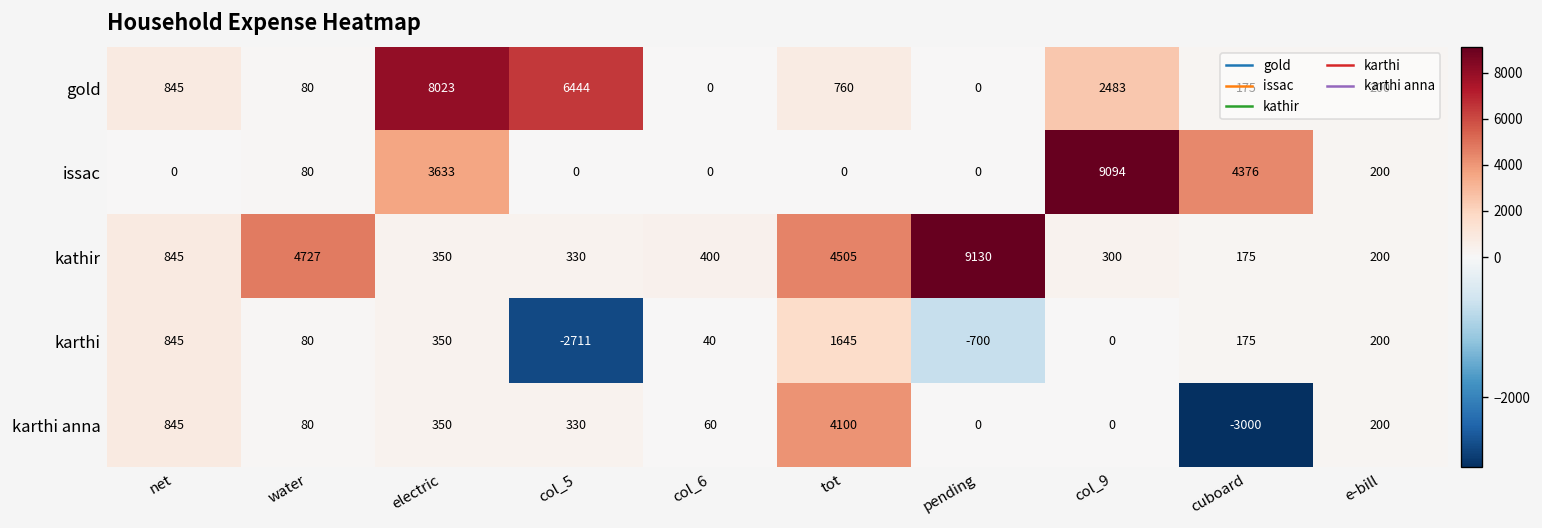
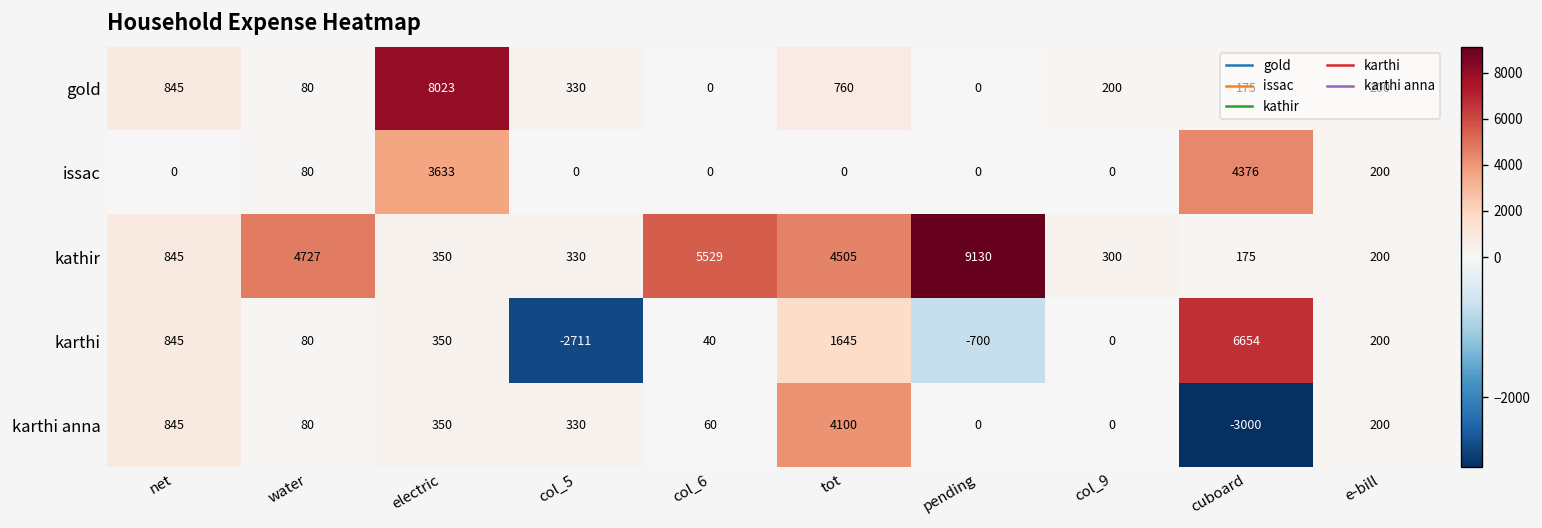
gold, col_5: 6444 -> 330
gold, col_9: 2483 -> 200
issac, col_9: 9094 -> 0
kathir, col_6: 400 -> 5529
karthi, cuboard: 175 -> 6654
